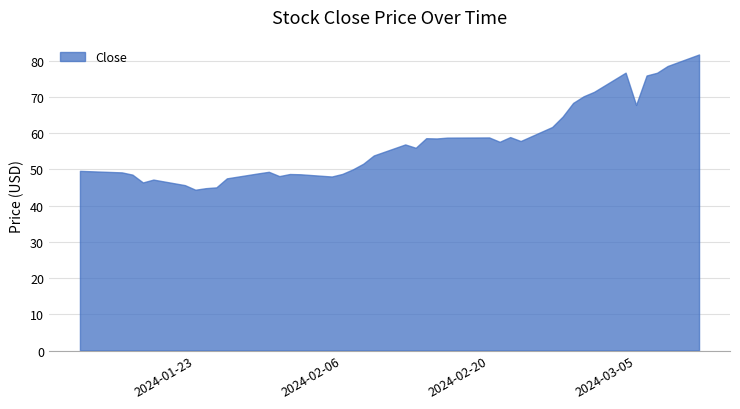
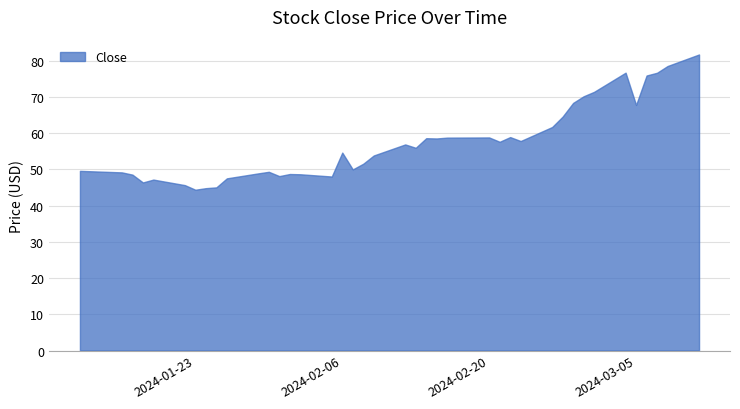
2024-02-06: 49 -> 55
